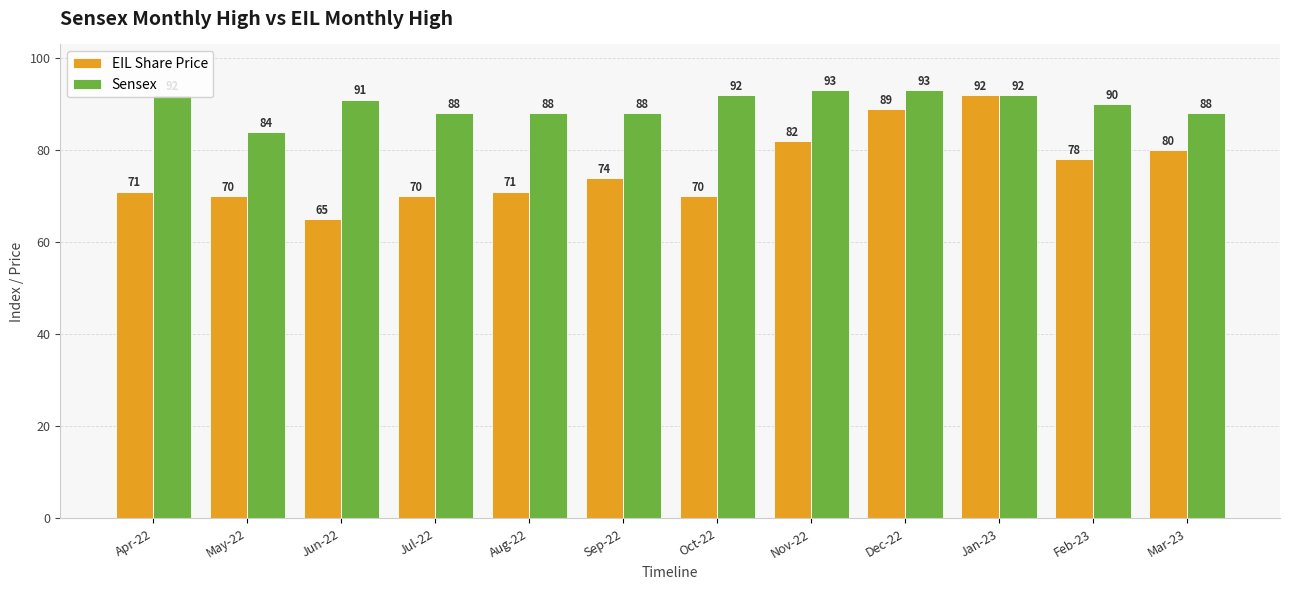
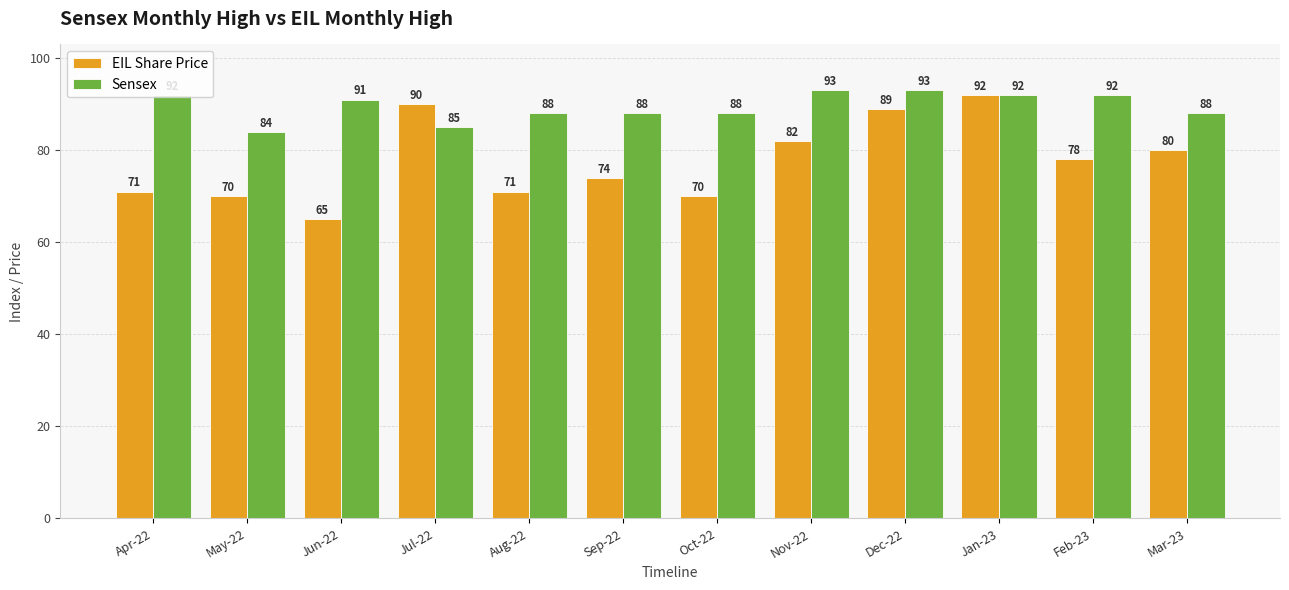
EIL Share Price, Jul-22: 70 -> 90
Sensex, Jul-22: 88 -> 85
Sensex, Oct-22: 92 -> 88
Sensex, Feb-23: 90 -> 92
